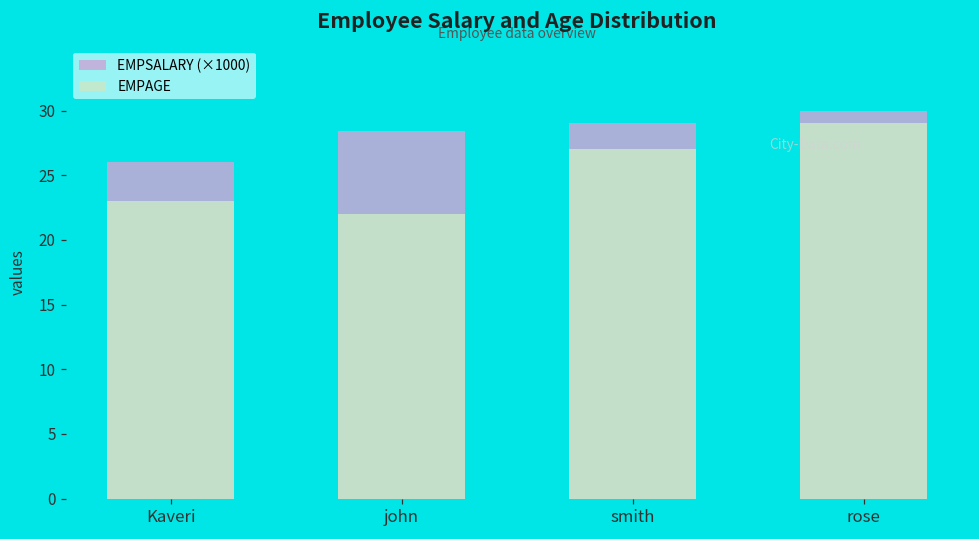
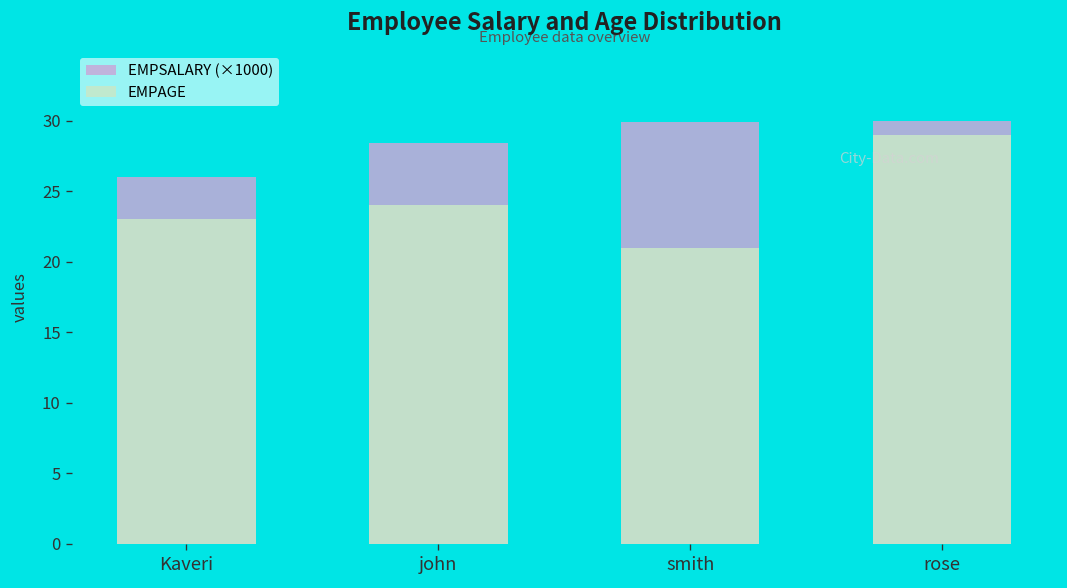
EMPAGE, john: 22 -> 24
EMPSALARY (×1000), smith: 29.0 -> 29.9
EMPAGE, smith: 27 -> 21
